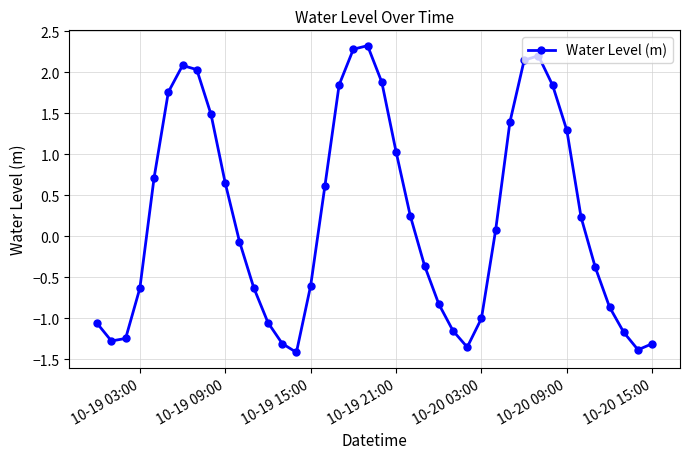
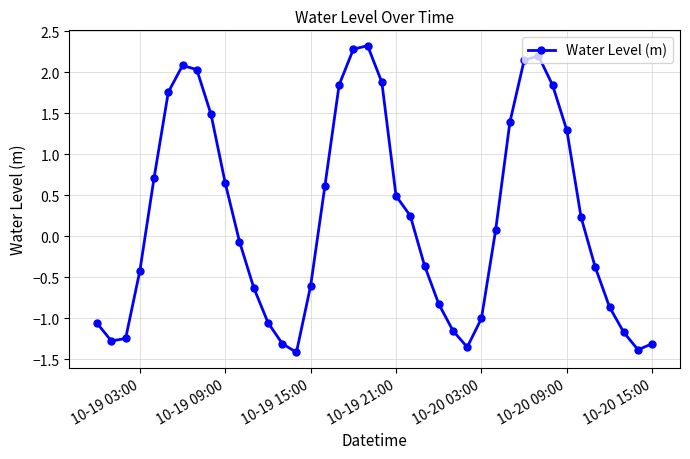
10-19 03:00: -0.6 -> -0.4
10-19 21:00: 1.0 -> 0.5
